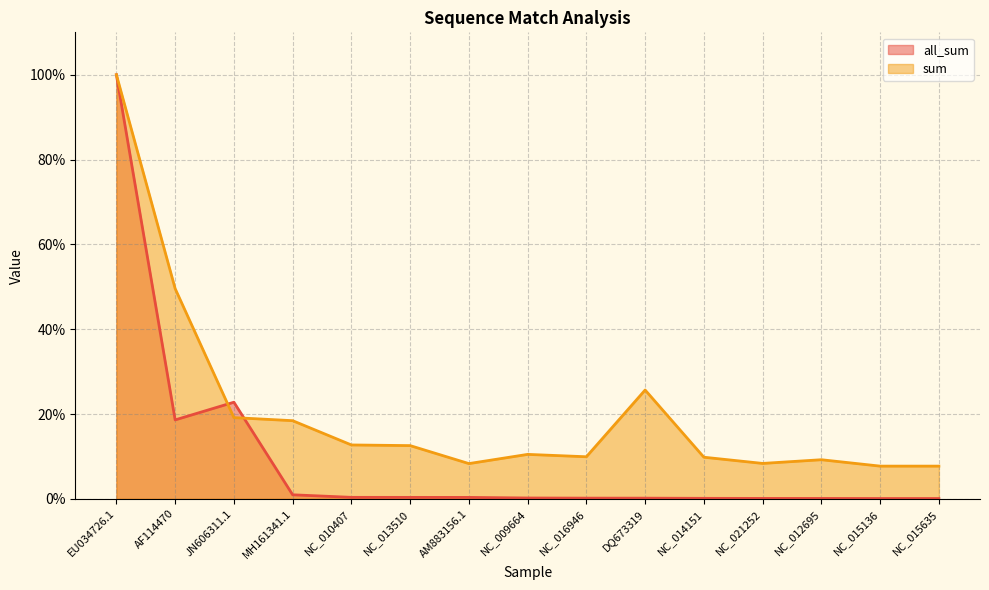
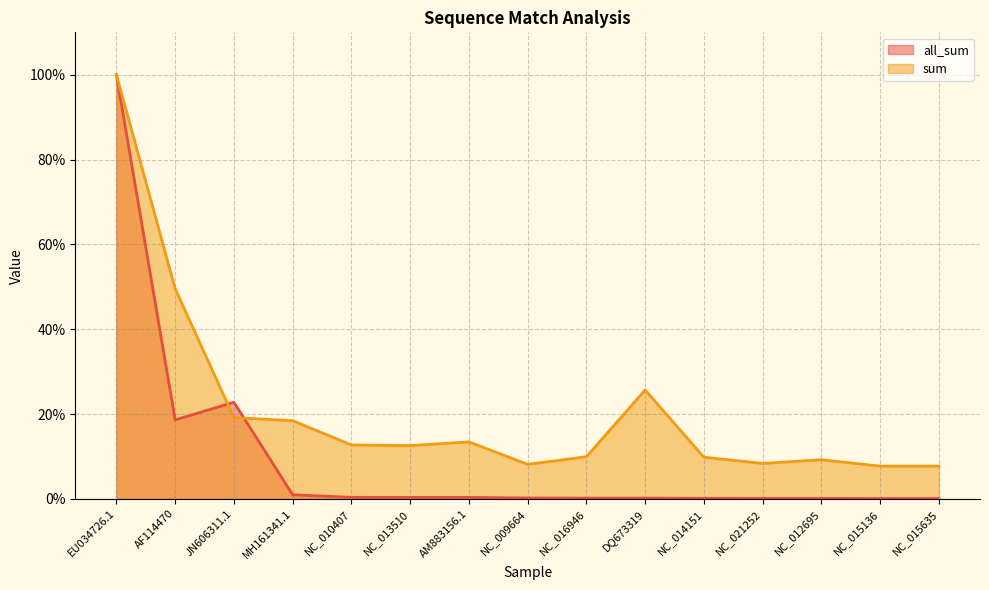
sum, AM883156.1: 8% -> 13%
sum, NC_009664: 10% -> 8%
